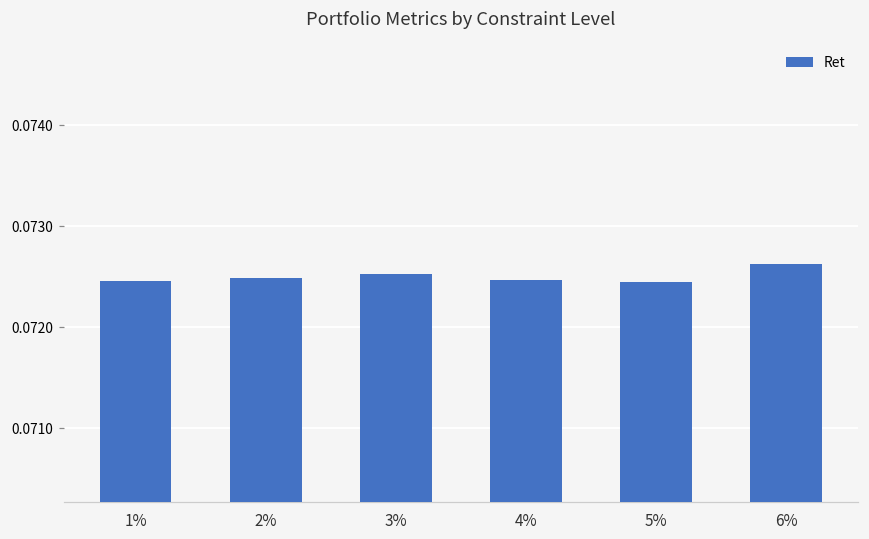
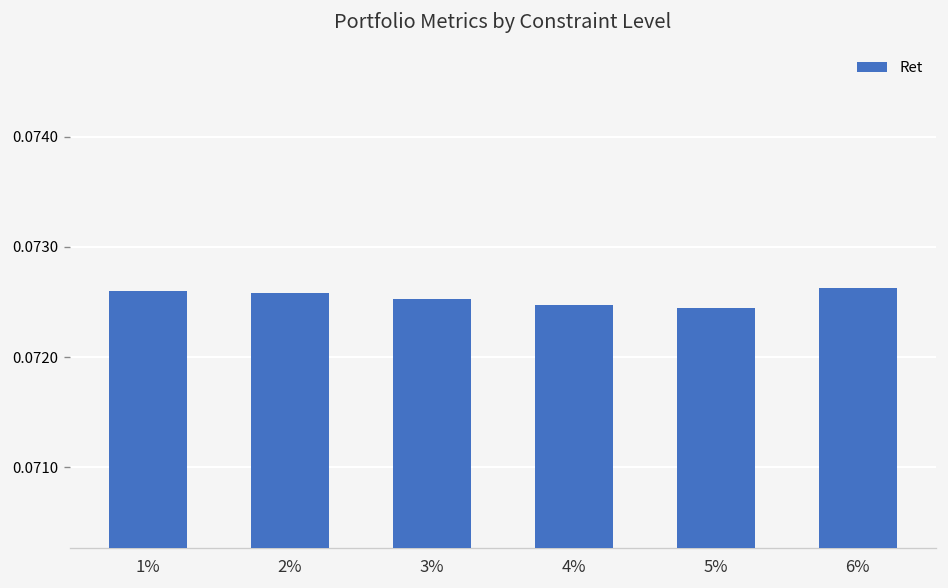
1%: 0.0725 -> 0.0726
2%: 0.0725 -> 0.0726
